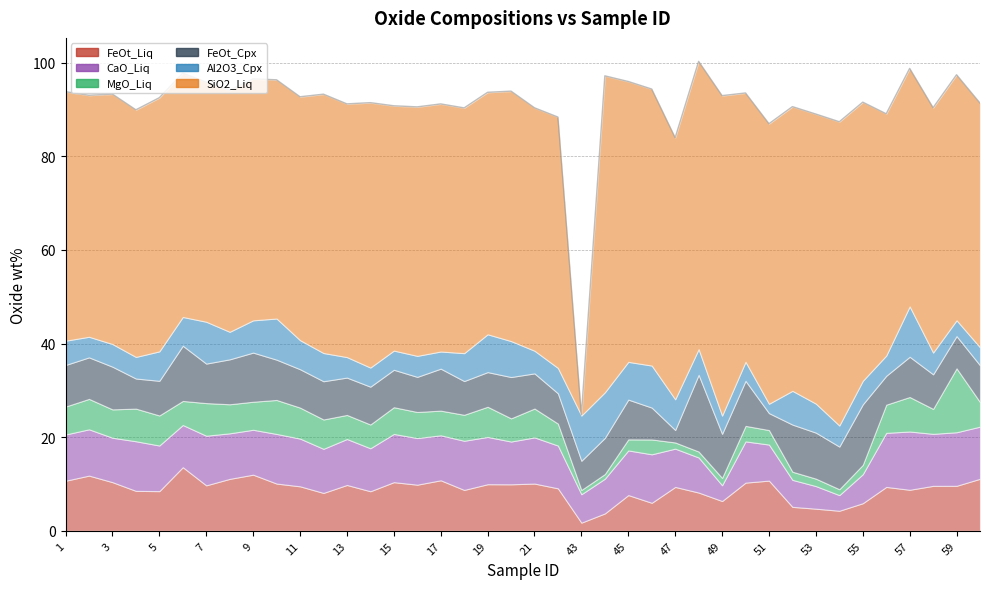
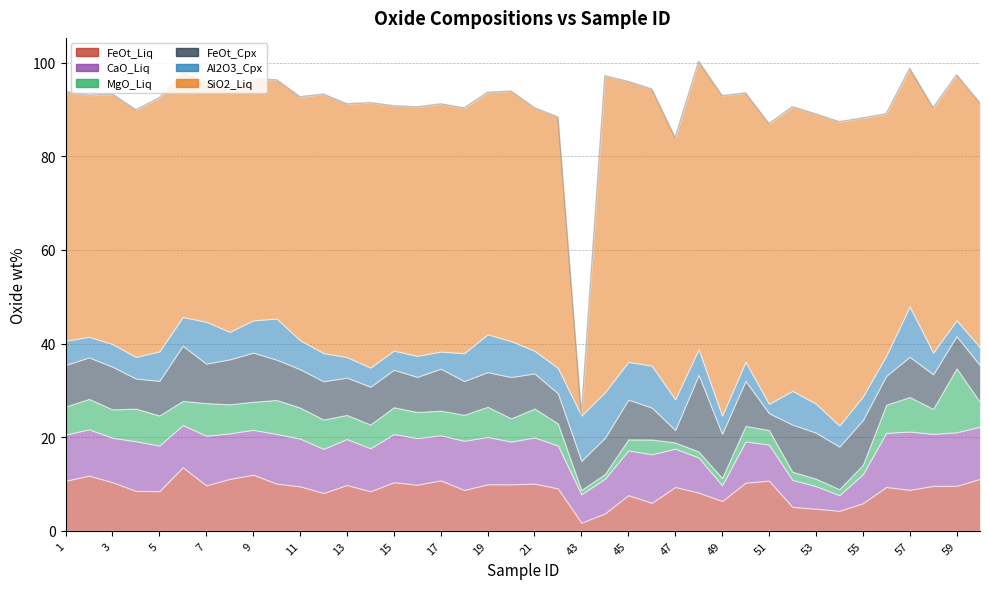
FeOt_Cpx, 55: 13 -> 10
